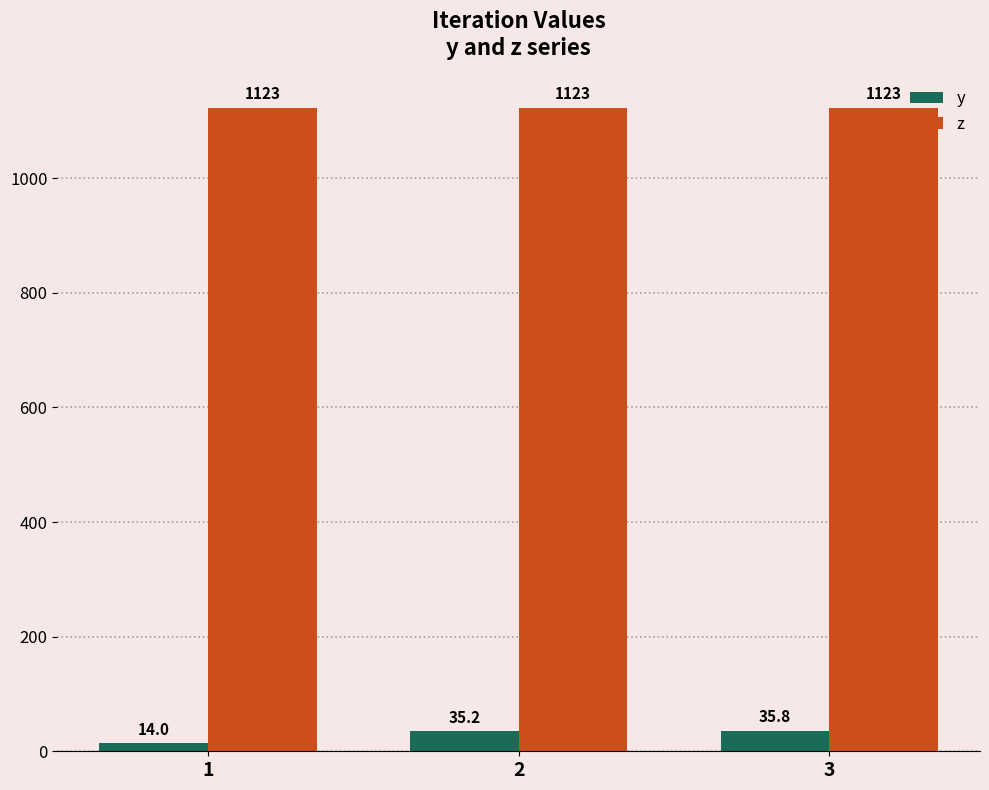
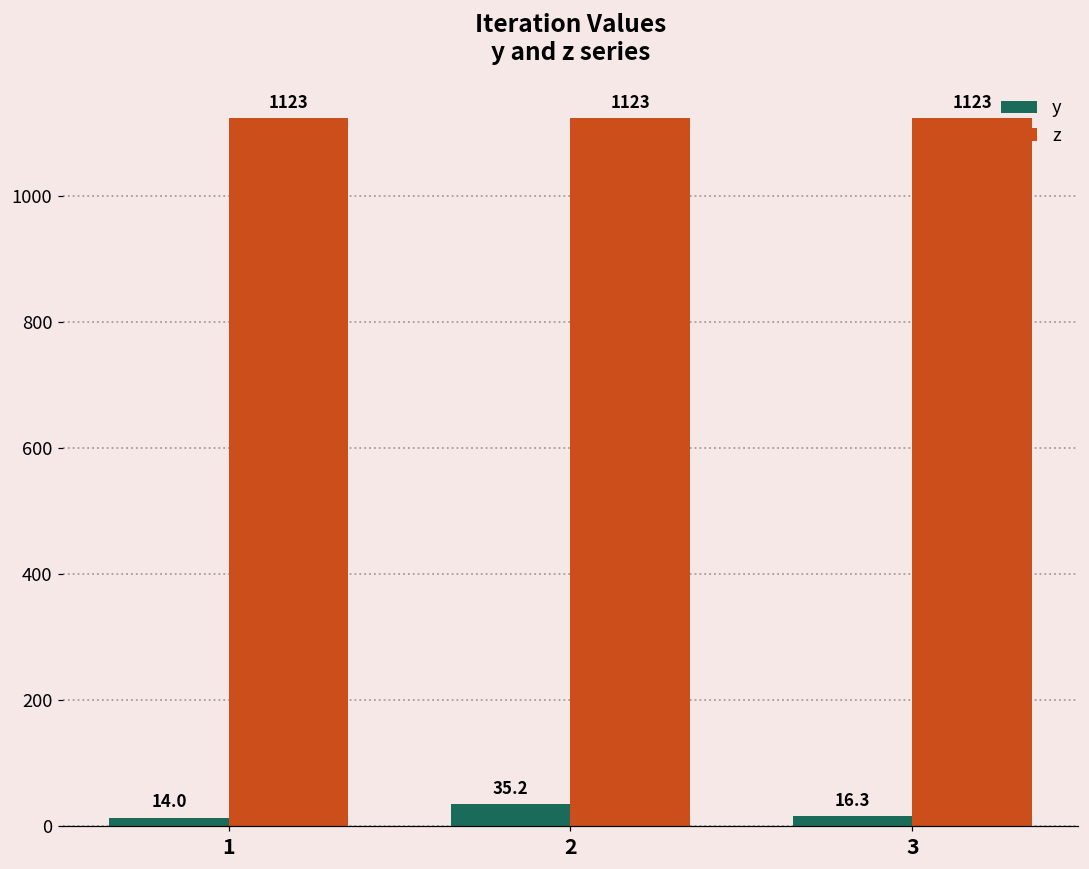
y, 3: 35.8 -> 16.3
